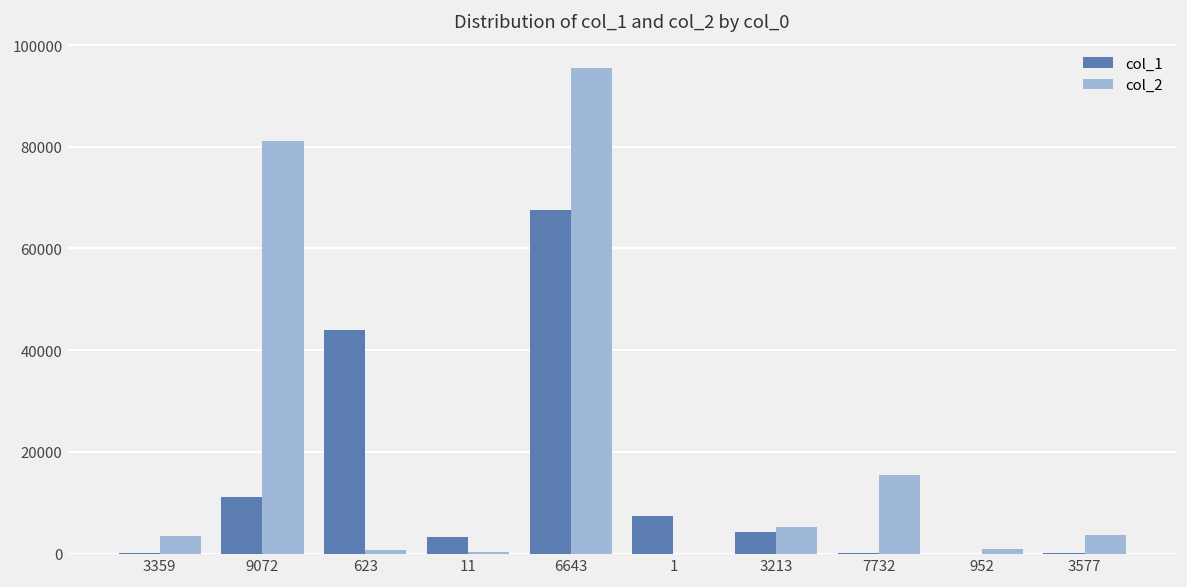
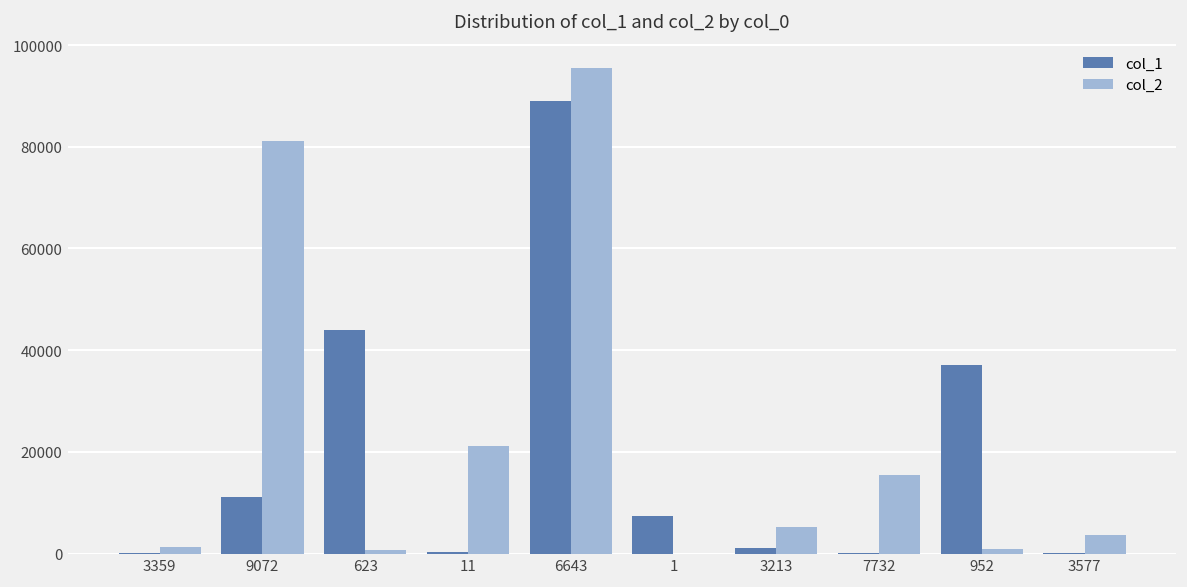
col_2, 3359: 3000 -> 1000
col_1, 11: 3000 -> 0
col_2, 11: 0 -> 21000
col_1, 6643: 68000 -> 89000
col_1, 3213: 4000 -> 1000
col_1, 952: 0 -> 37000
